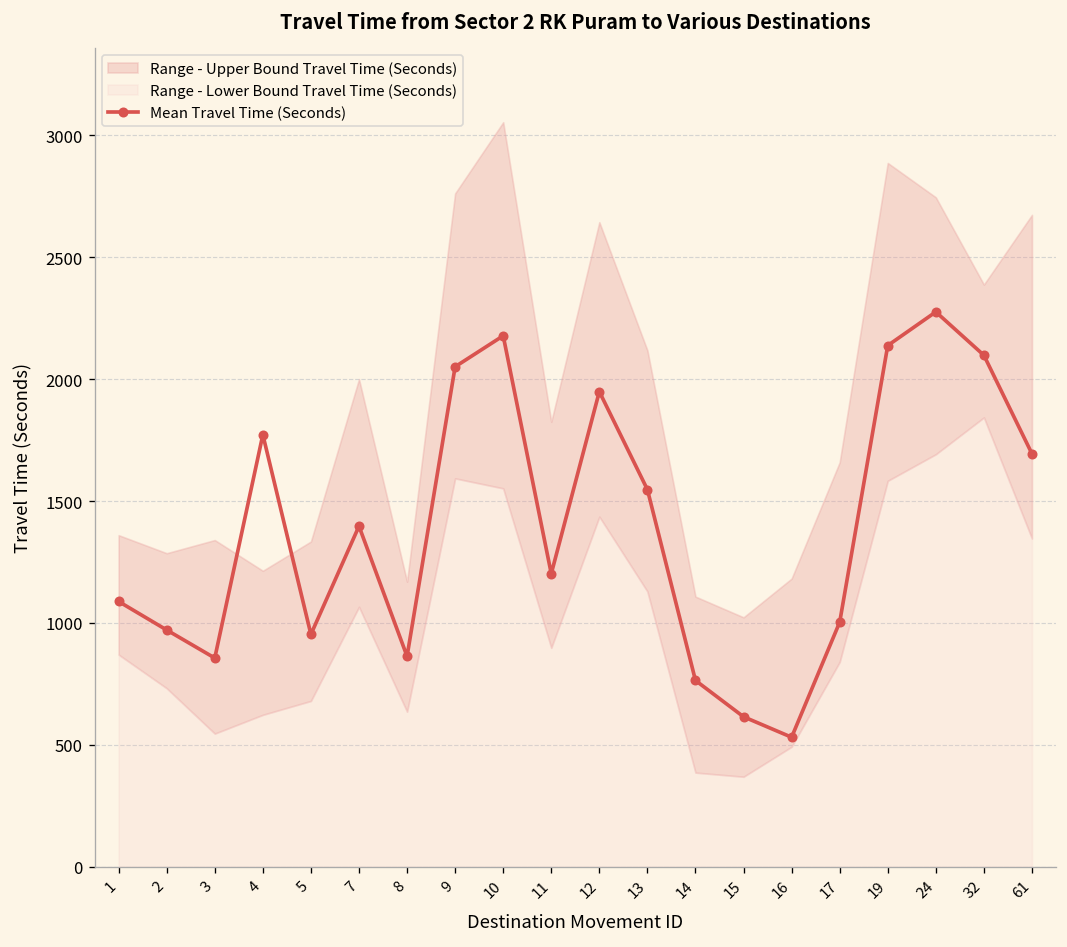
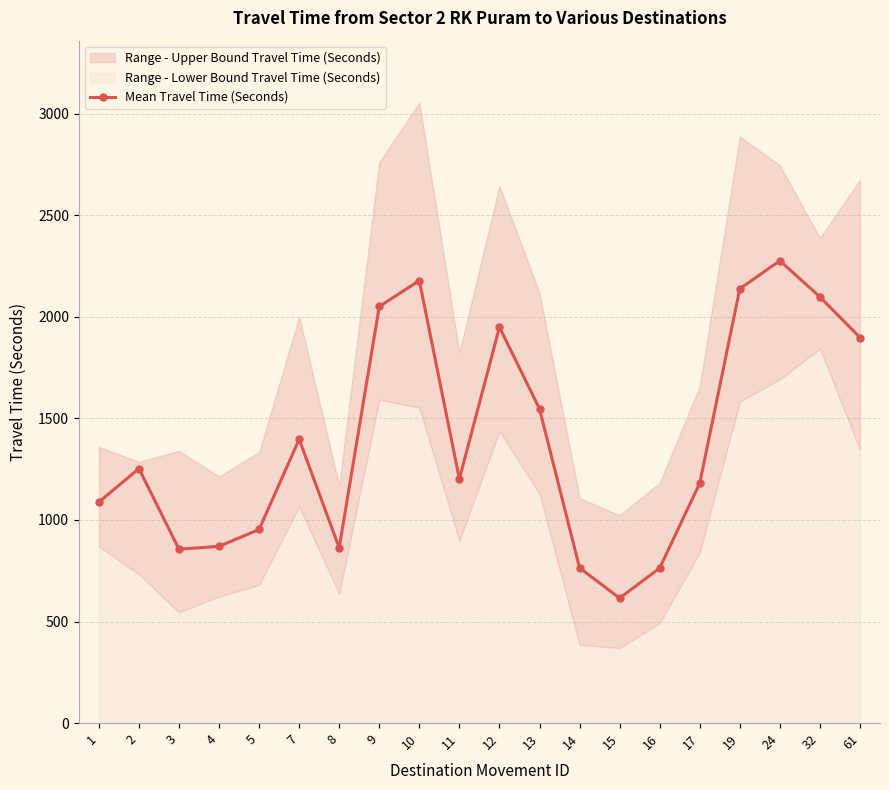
Mean Travel Time (Seconds), 2: 970 -> 1250
Mean Travel Time (Seconds), 4: 1770 -> 870
Mean Travel Time (Seconds), 16: 530 -> 760
Mean Travel Time (Seconds), 17: 1000 -> 1180
Mean Travel Time (Seconds), 61: 1690 -> 1900
